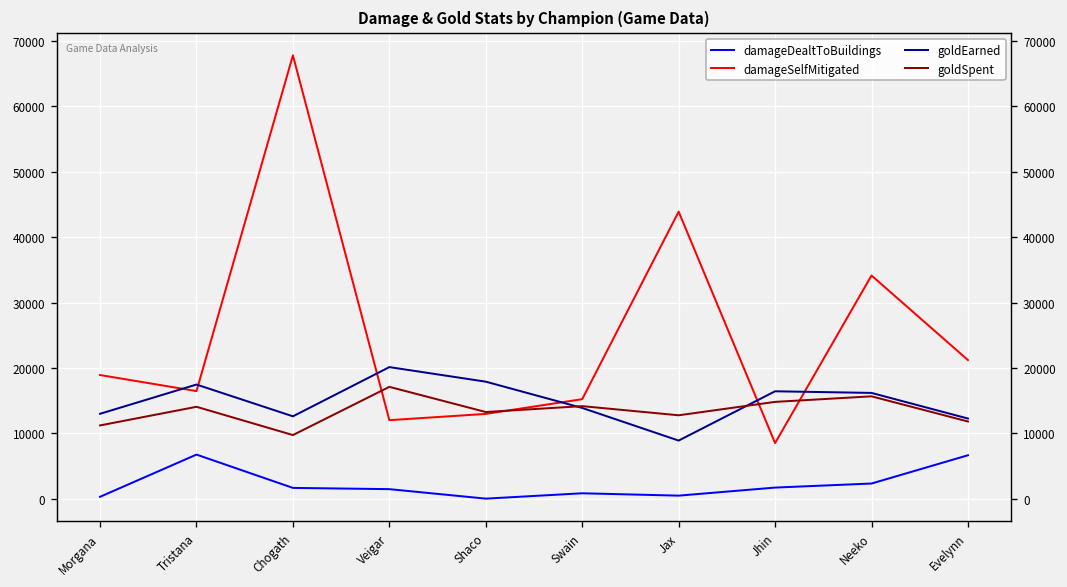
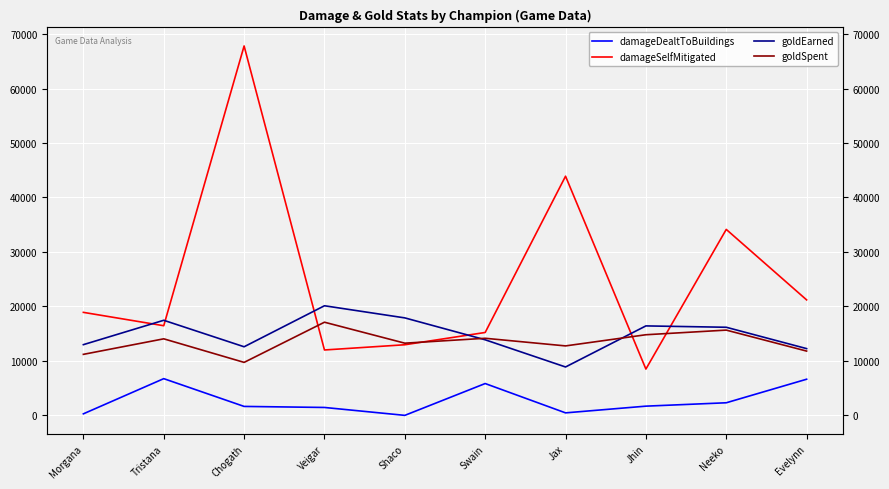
damageDealtToBuildings, Swain: 1000 -> 6000
